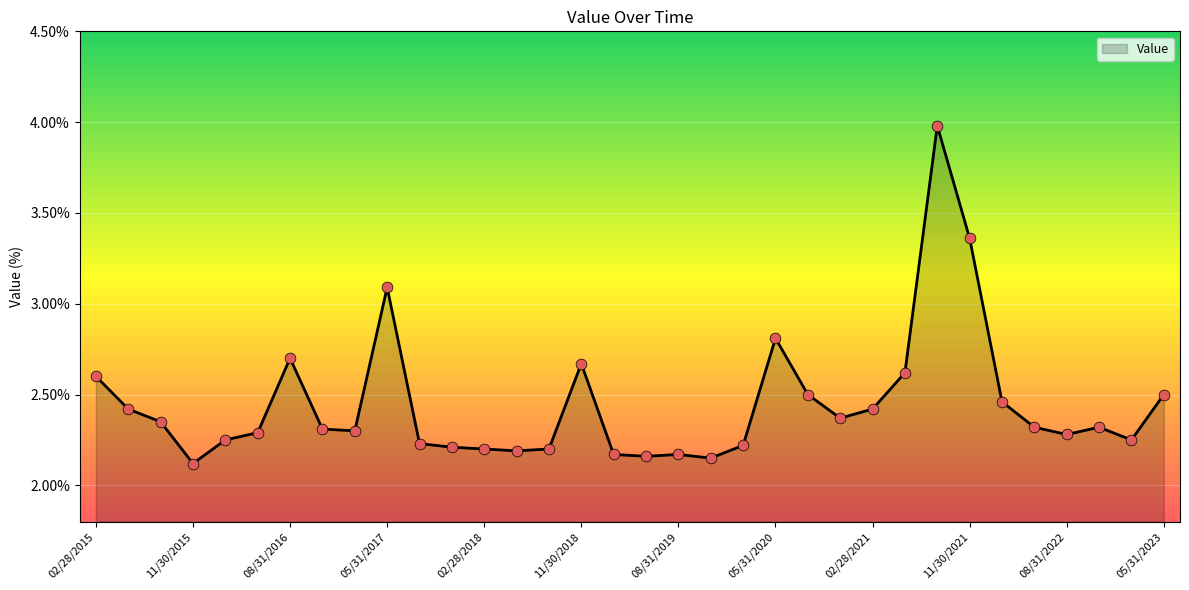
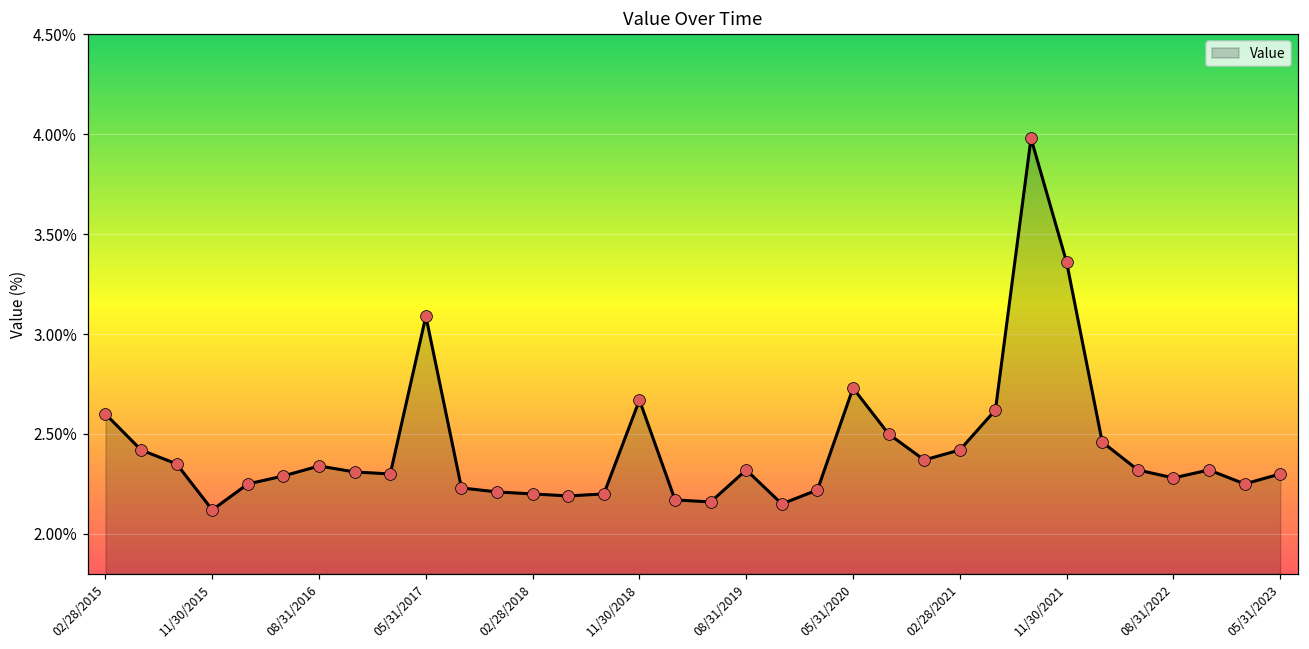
08/31/2016: 2.70% -> 2.34%
08/31/2019: 2.17% -> 2.32%
05/31/2020: 2.81% -> 2.73%
05/31/2023: 2.5% -> 2.3%
